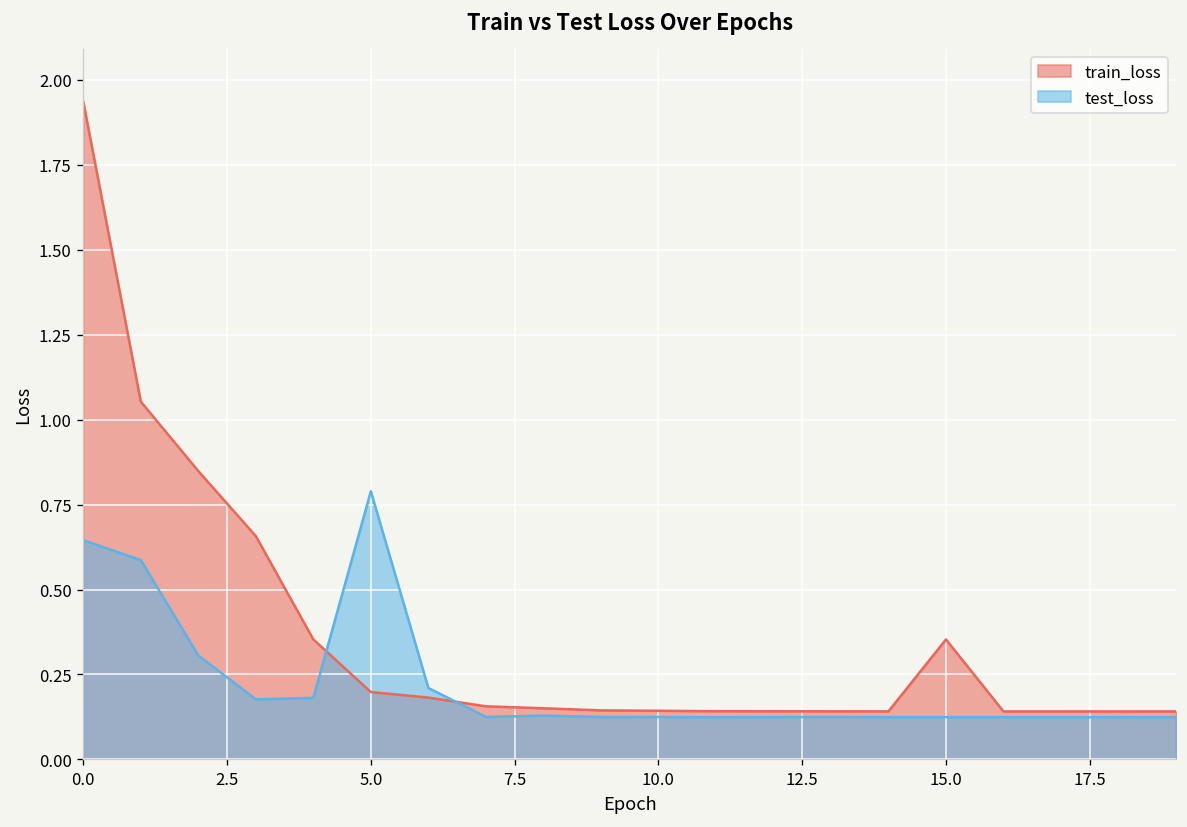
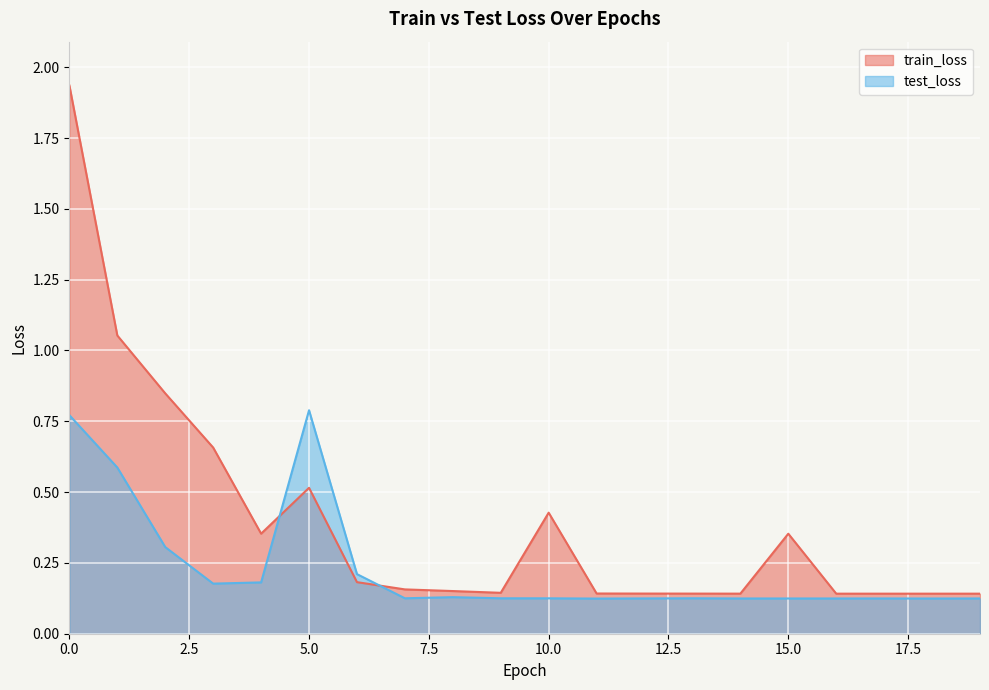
test_loss, 0.0: 0.65 -> 0.77
train_loss, 5.0: 0.20 -> 0.52
train_loss, 10.0: 0.14 -> 0.43
